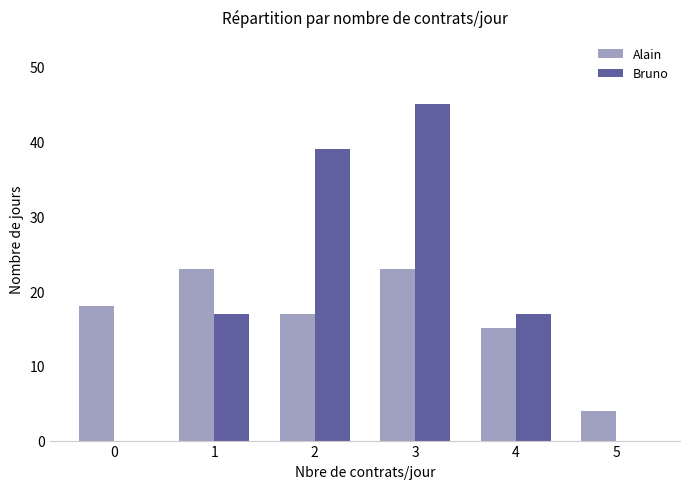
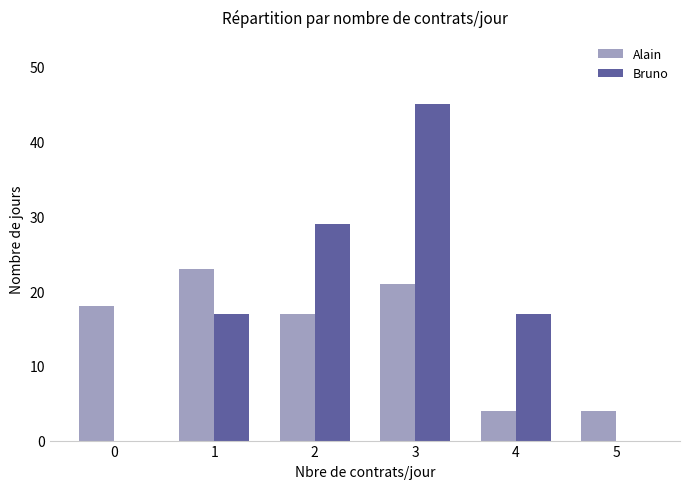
Bruno, 2: 39 -> 29
Alain, 3: 23 -> 21
Alain, 4: 15 -> 4
